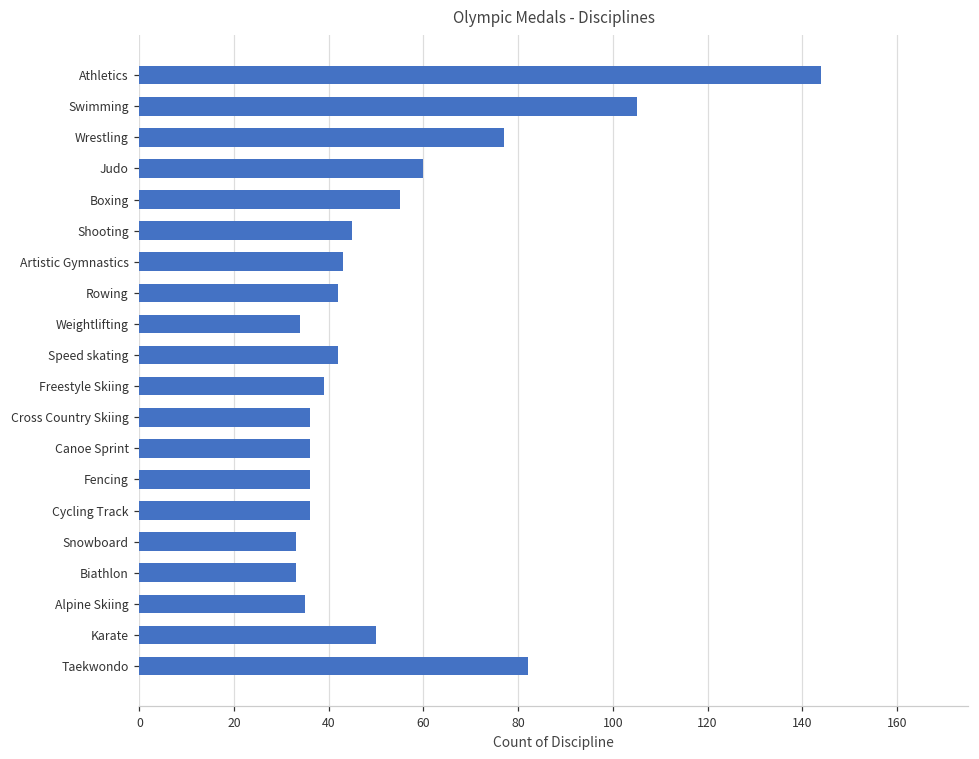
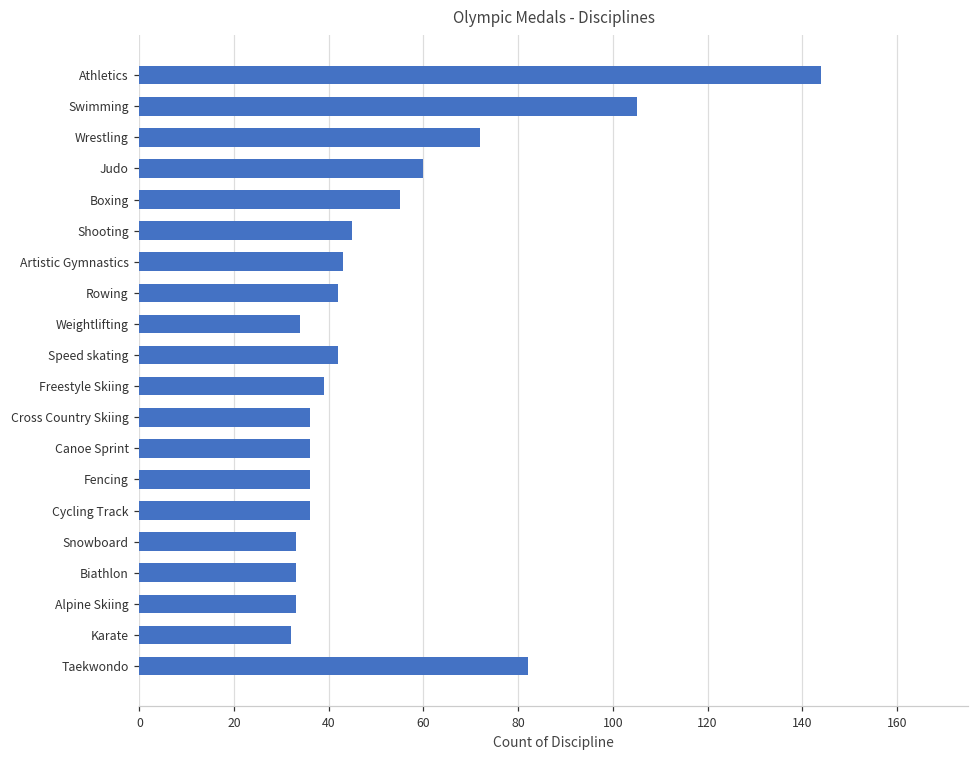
Wrestling: 77 -> 72
Alpine Skiing: 35 -> 33
Karate: 50 -> 32
